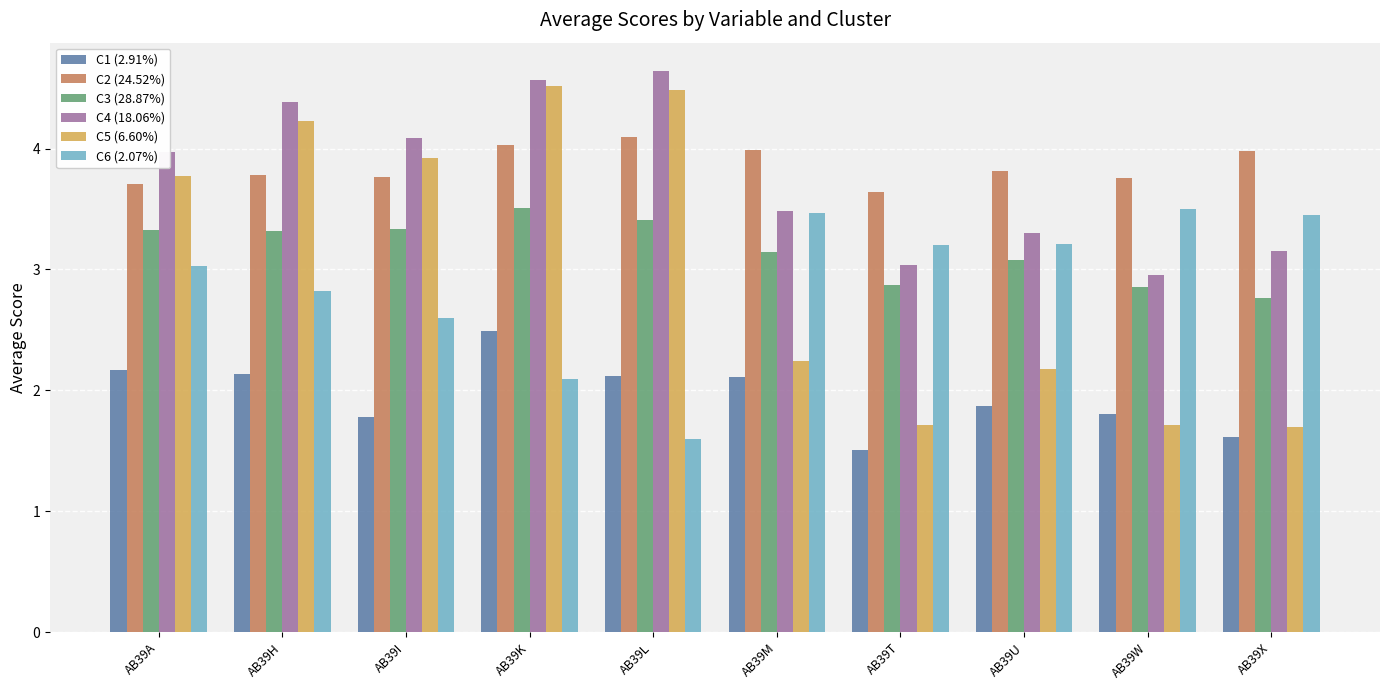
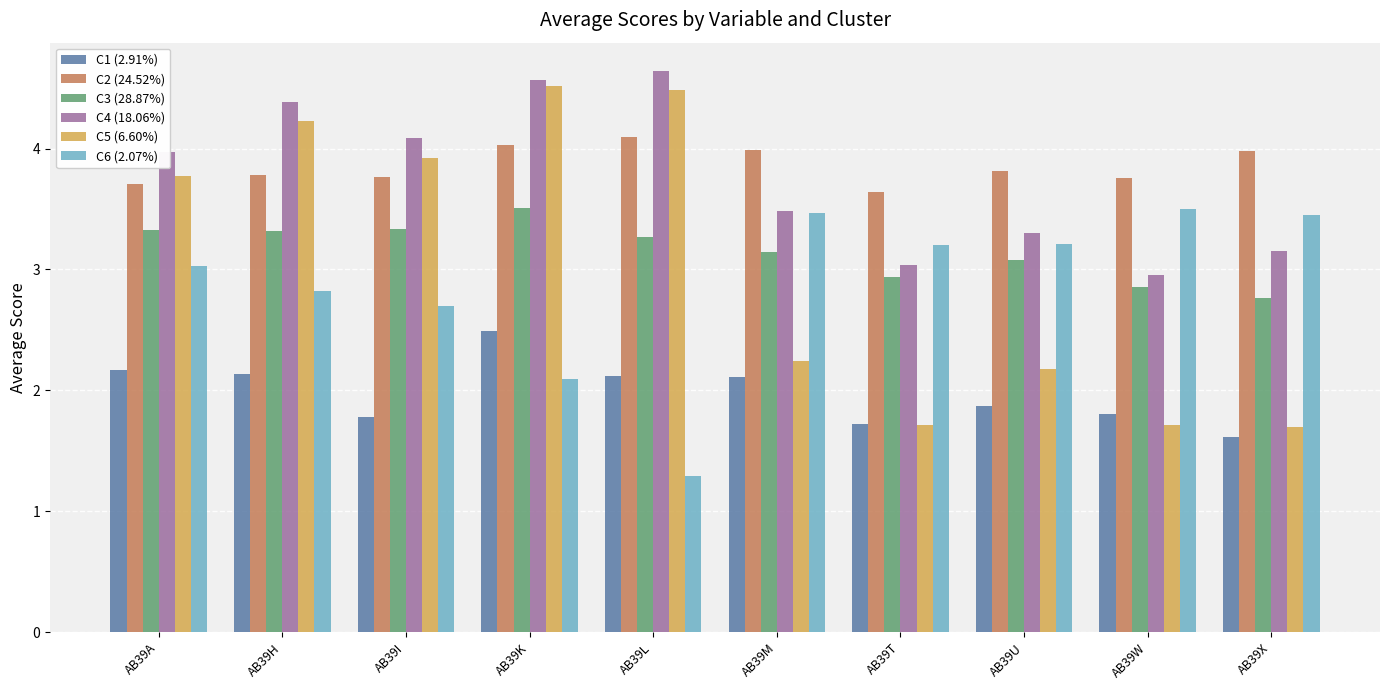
C6 (2.07%), AB39I: 2.60 -> 2.70
C3 (28.87%), AB39L: 3.41 -> 3.27
C6 (2.07%), AB39L: 1.59 -> 1.29
C1 (2.91%), AB39T: 1.51 -> 1.72
C3 (28.87%), AB39T: 2.87 -> 2.94
